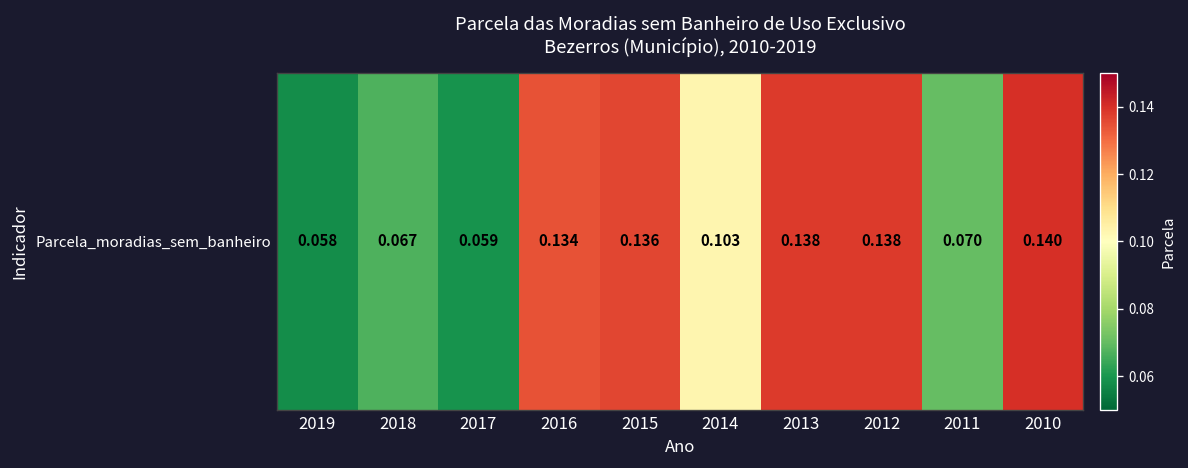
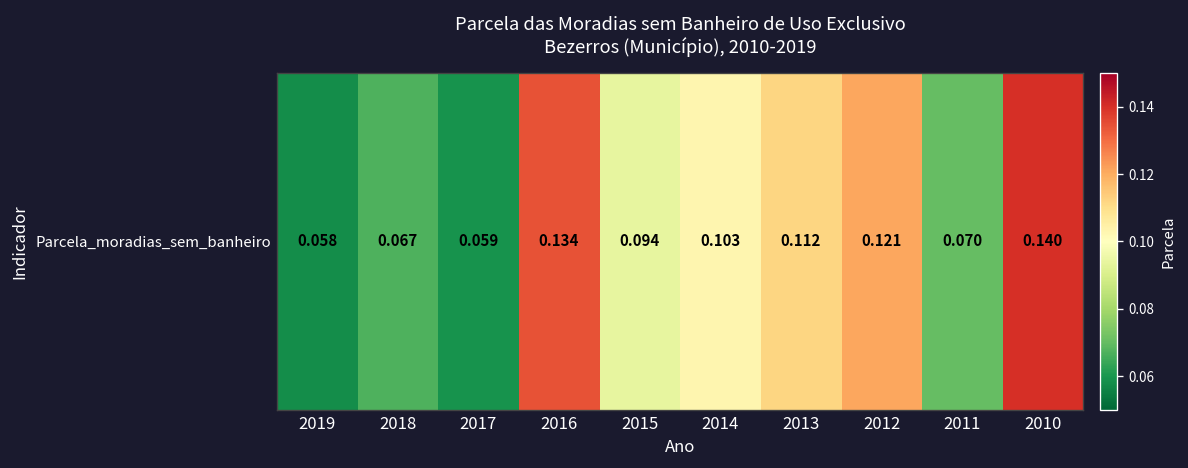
Parcela_moradias_sem_banheiro, 2015: 0.136 -> 0.094
Parcela_moradias_sem_banheiro, 2013: 0.138 -> 0.112
Parcela_moradias_sem_banheiro, 2012: 0.138 -> 0.121
